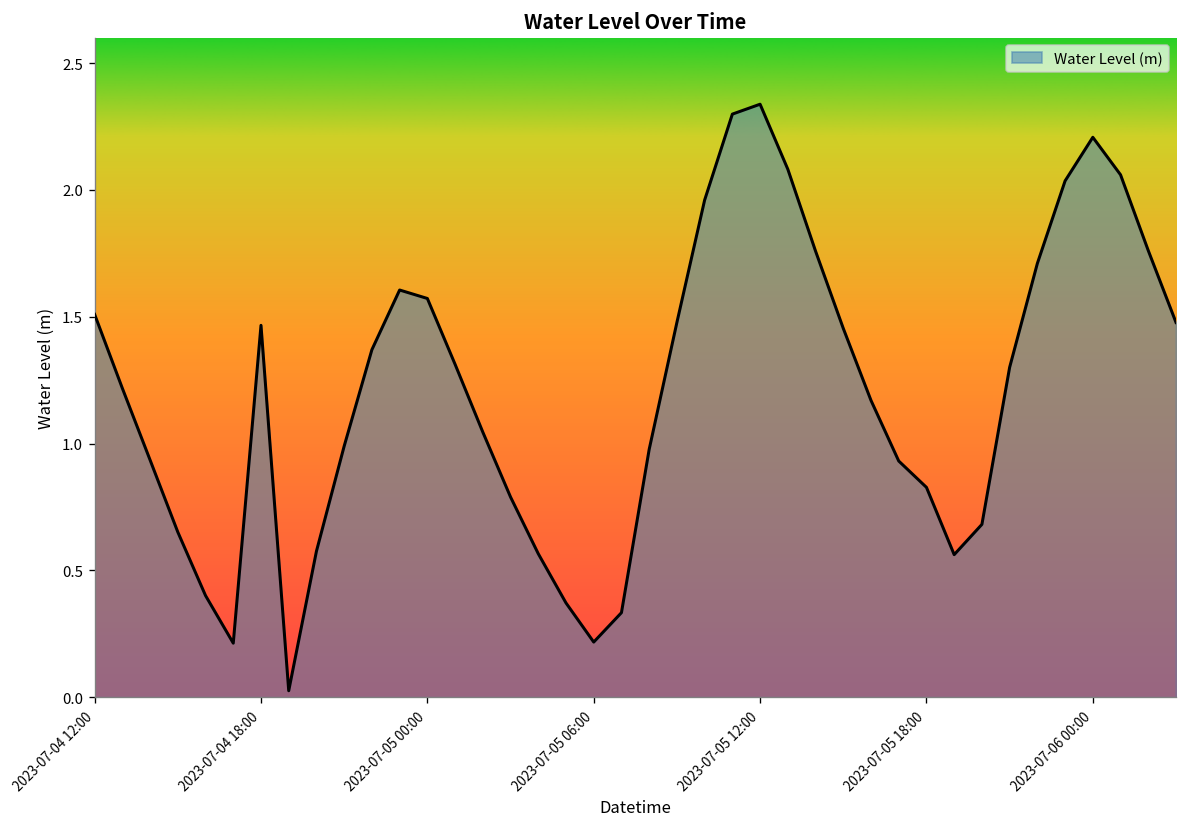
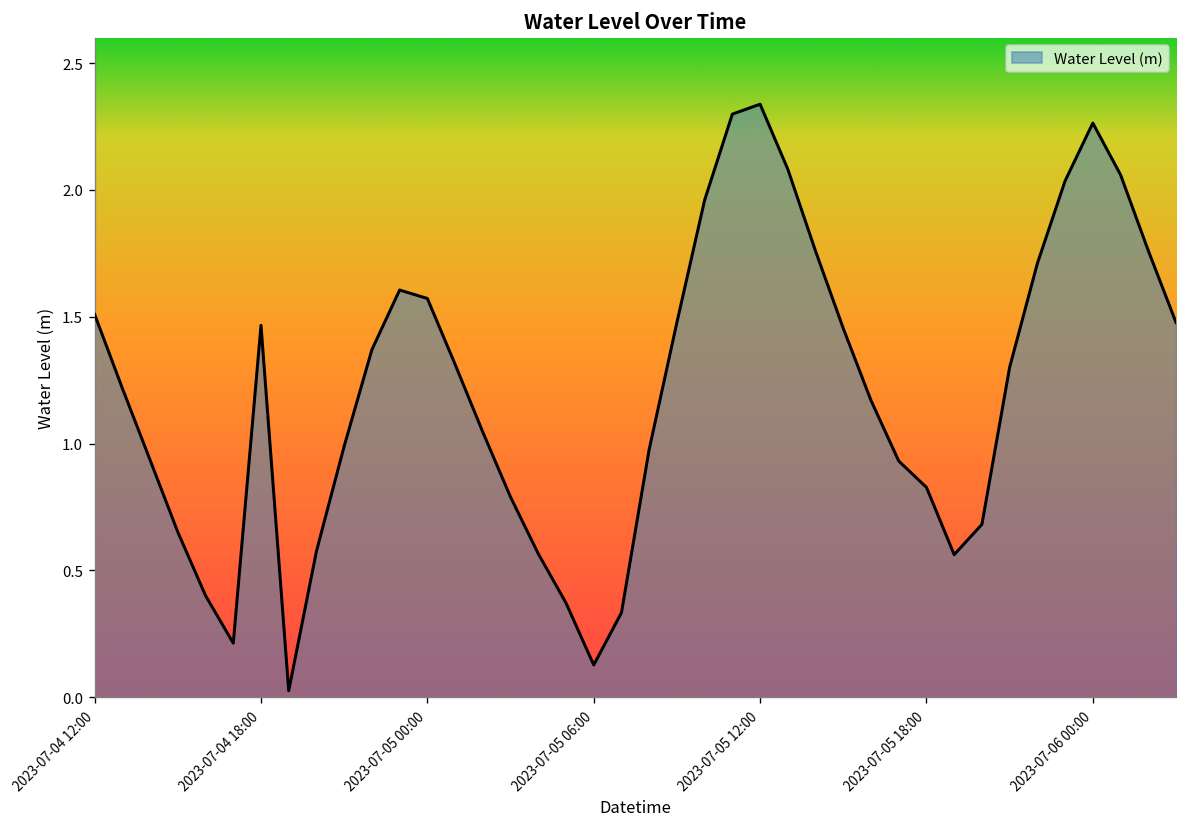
2023-07-05 06:00: 0.22 -> 0.13
2023-07-06 00:00: 2.21 -> 2.26
